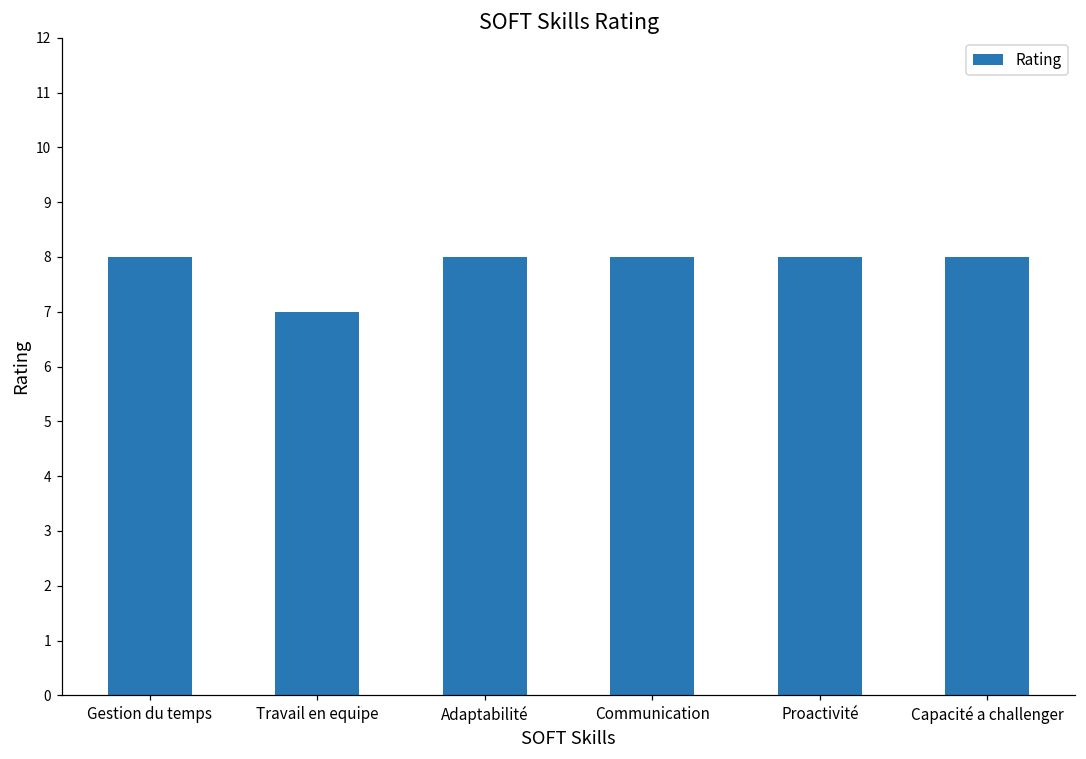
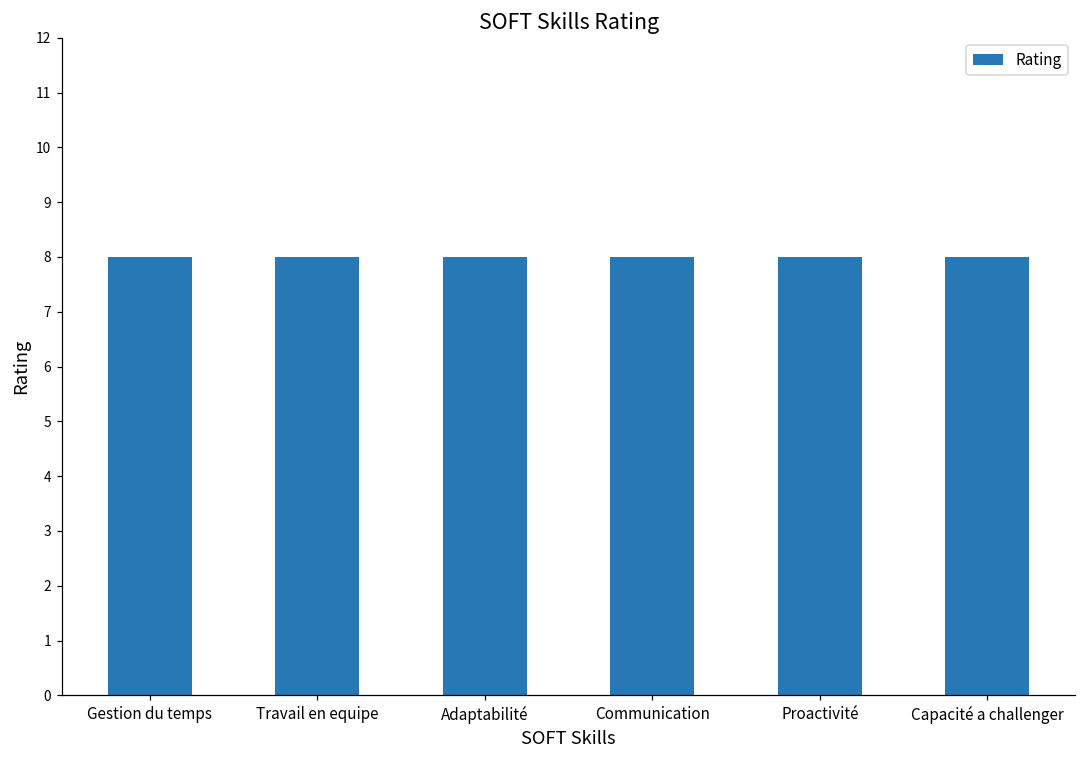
Travail en equipe: 7 -> 8
